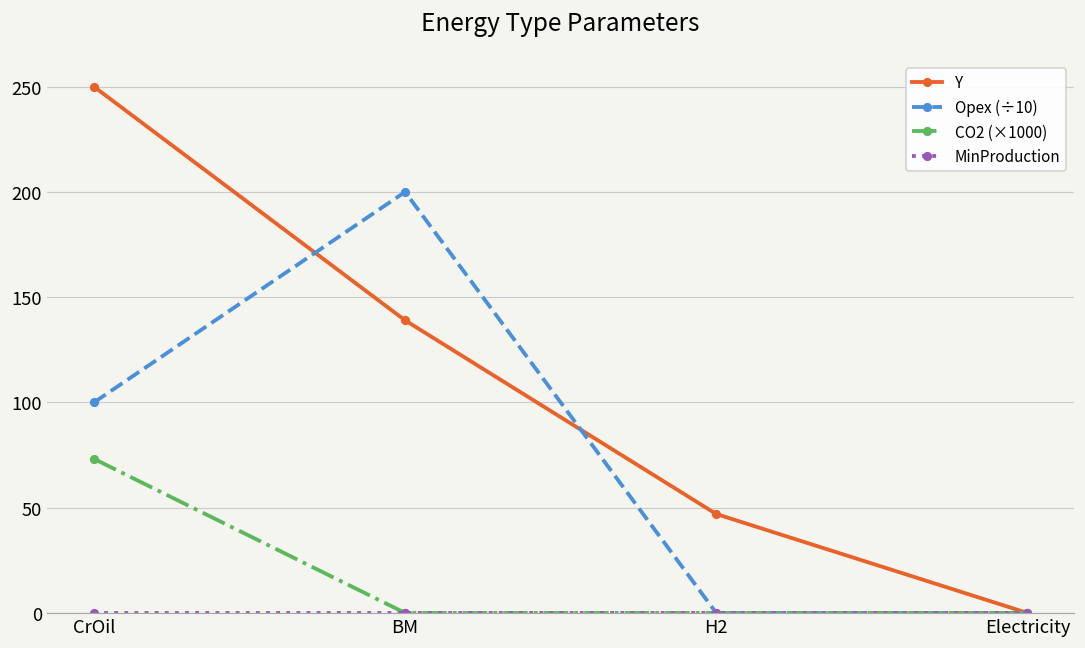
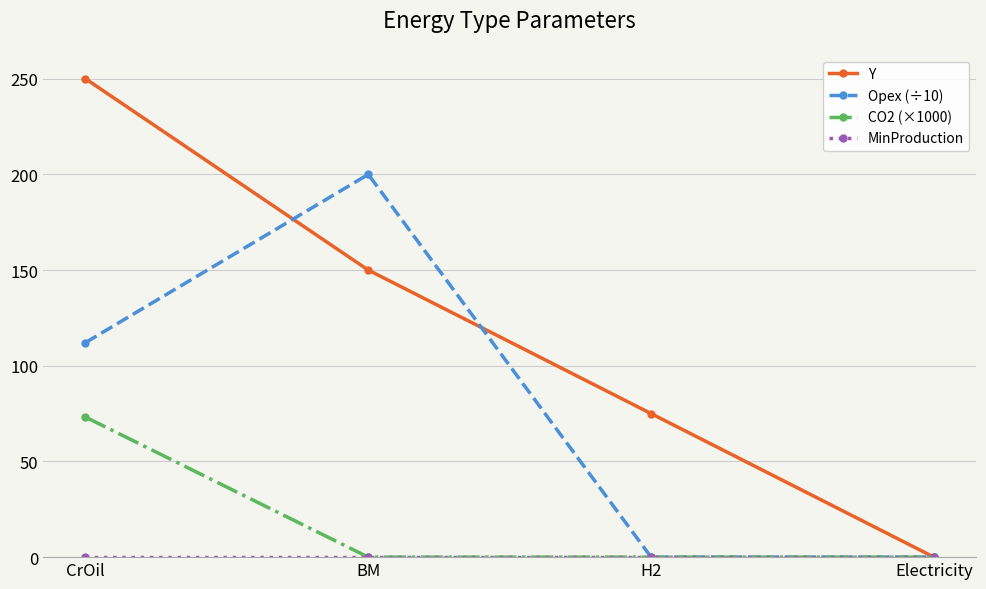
Opex (÷10), CrOil: 100 -> 112
Y, BM: 139 -> 150
Y, H2: 47 -> 75
